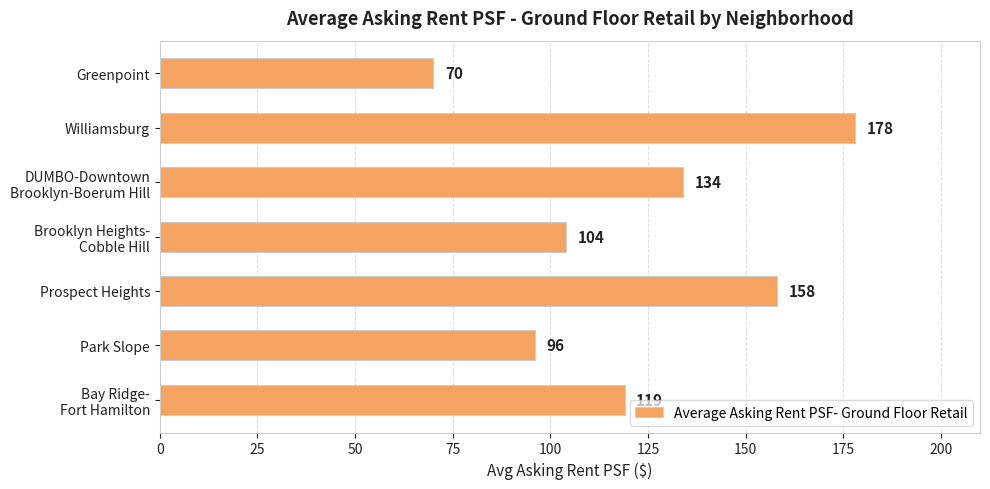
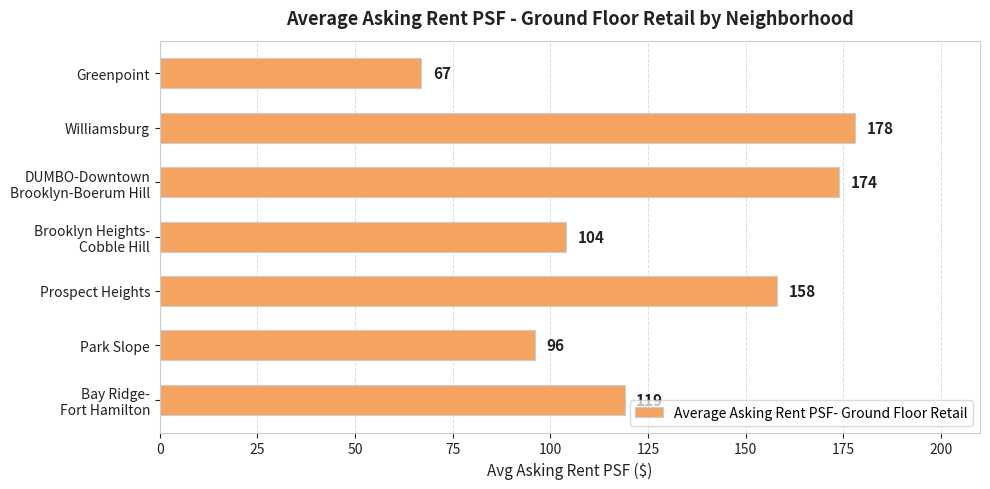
Greenpoint: 70 -> 67
DUMBO-Downtown Brooklyn-Boerum Hill: 134 -> 174
